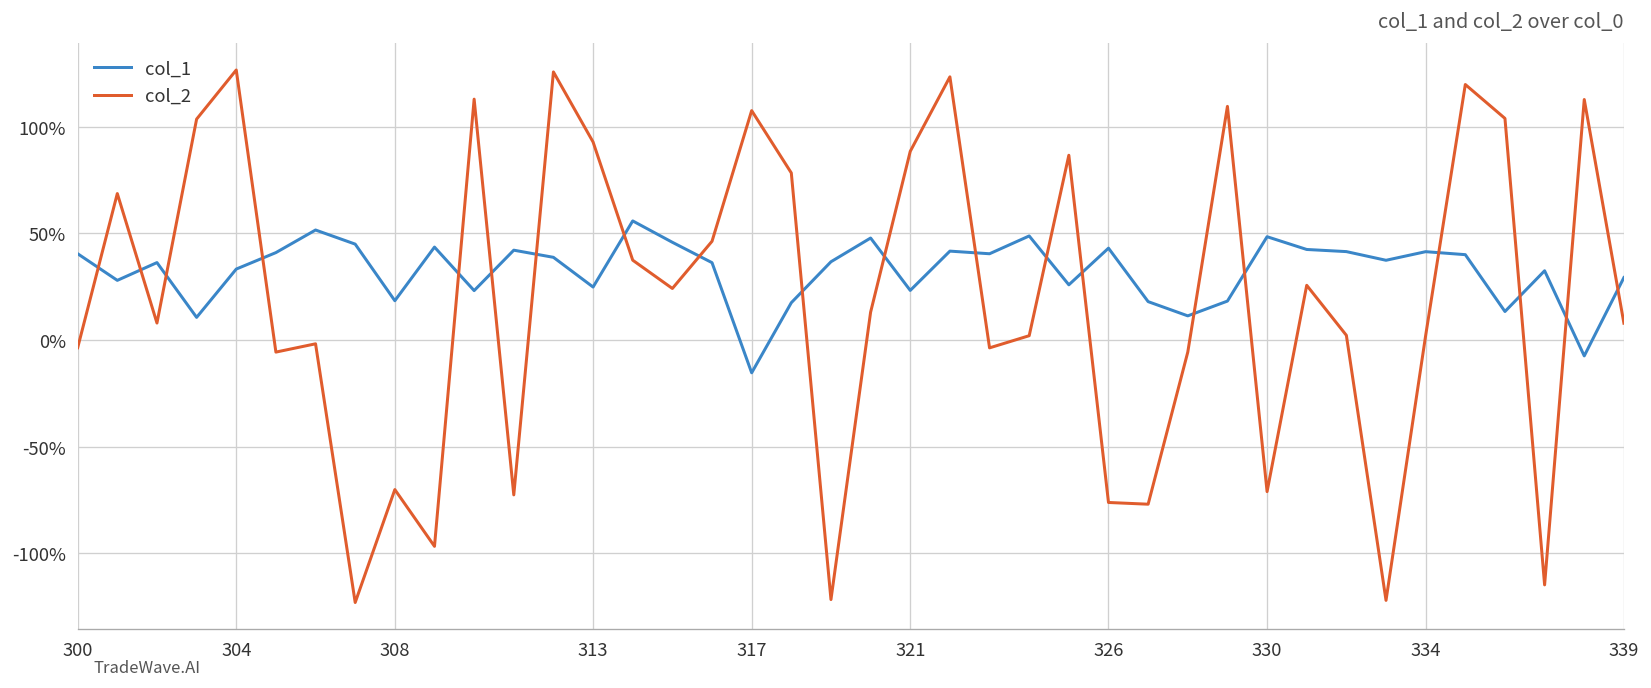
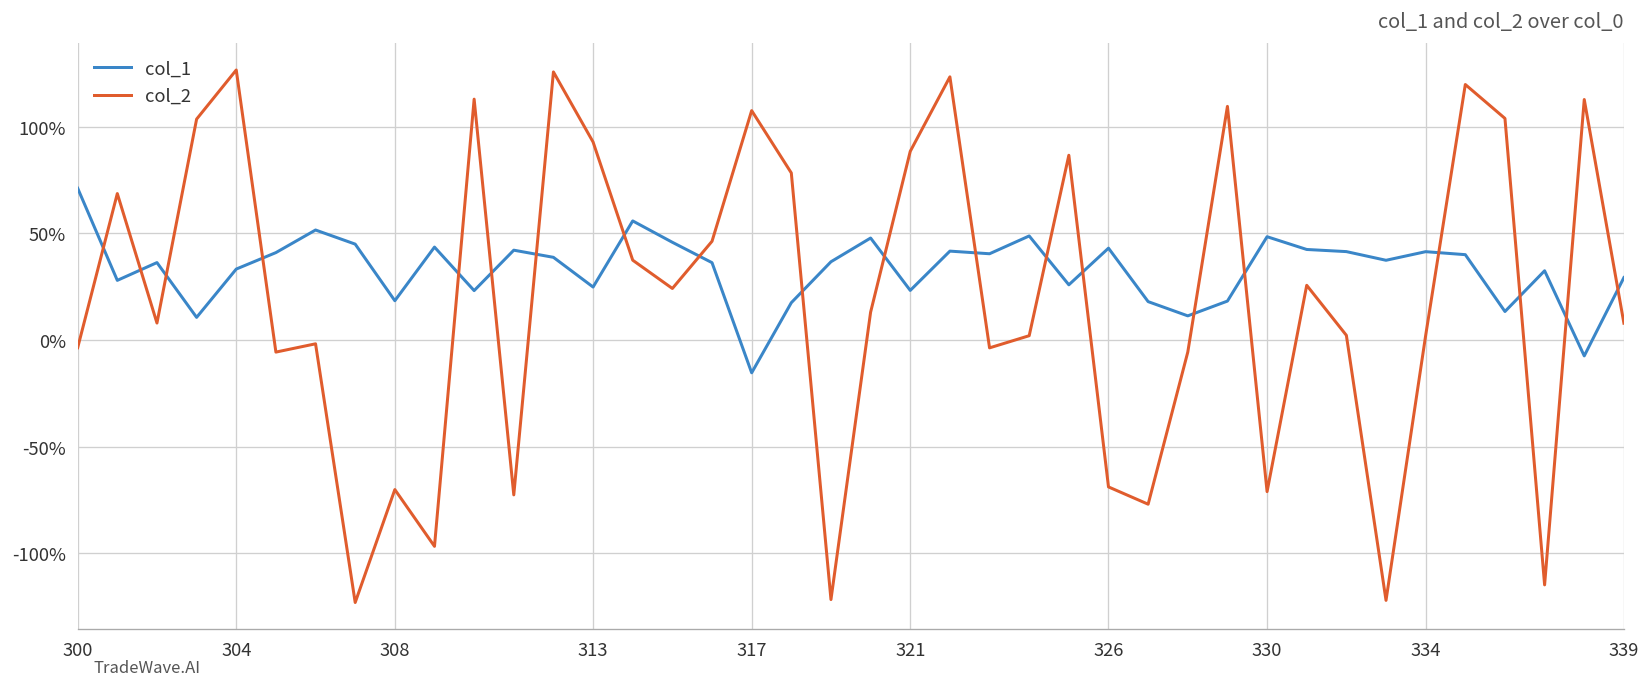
col_1, 300: 40% -> 71%
col_2, 326: -76% -> -69%
